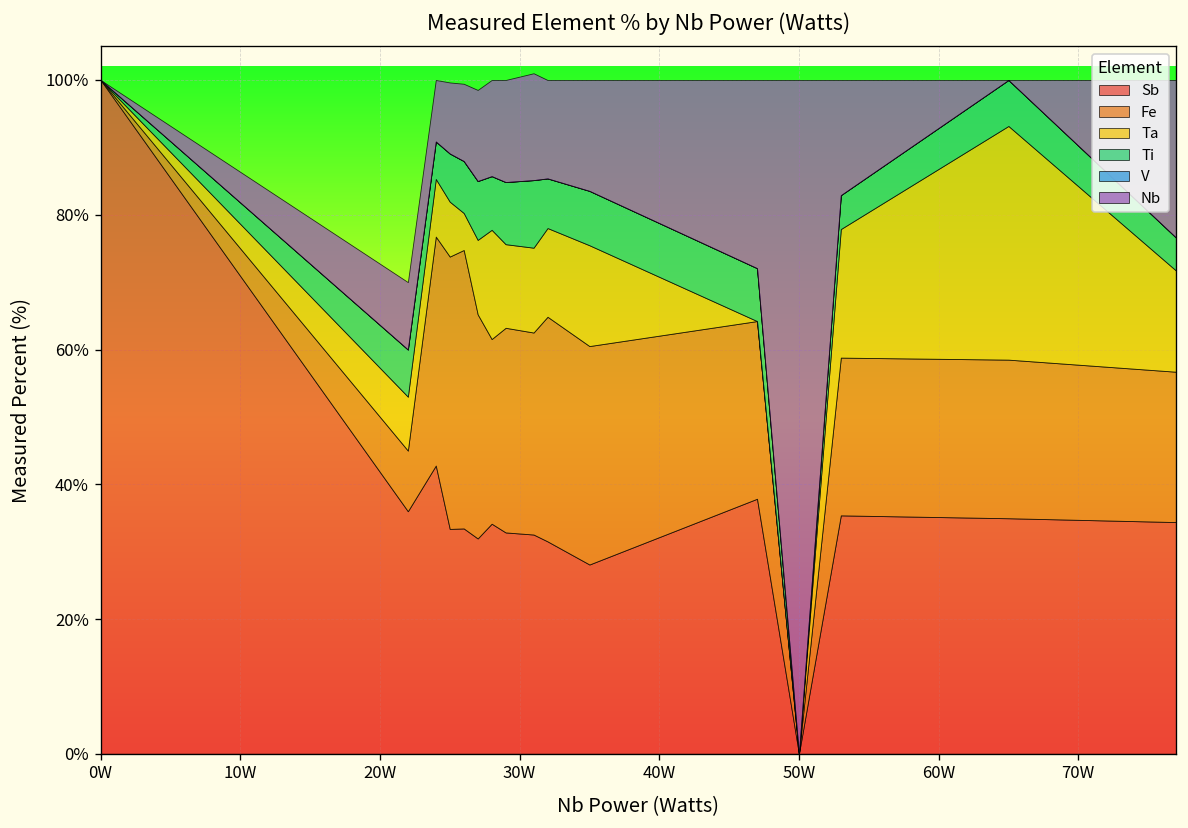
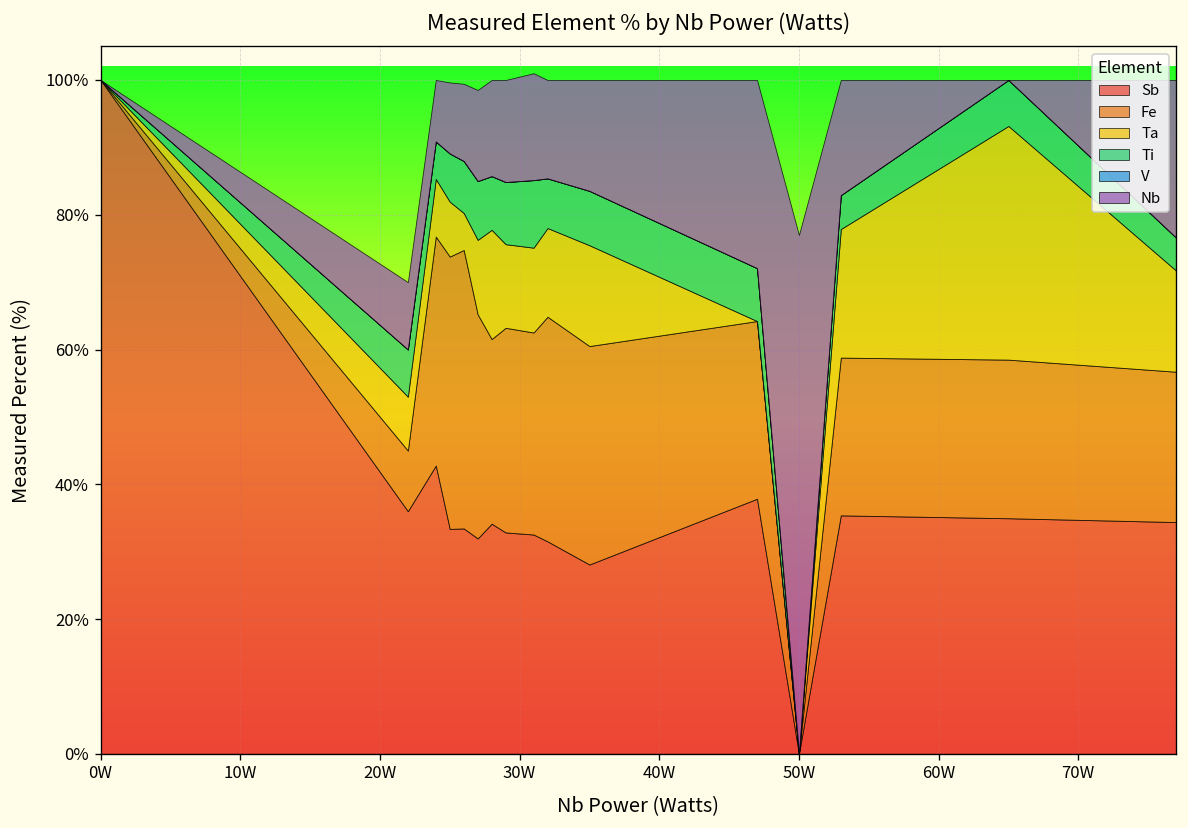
Nb, 50W: 100% -> 77%
